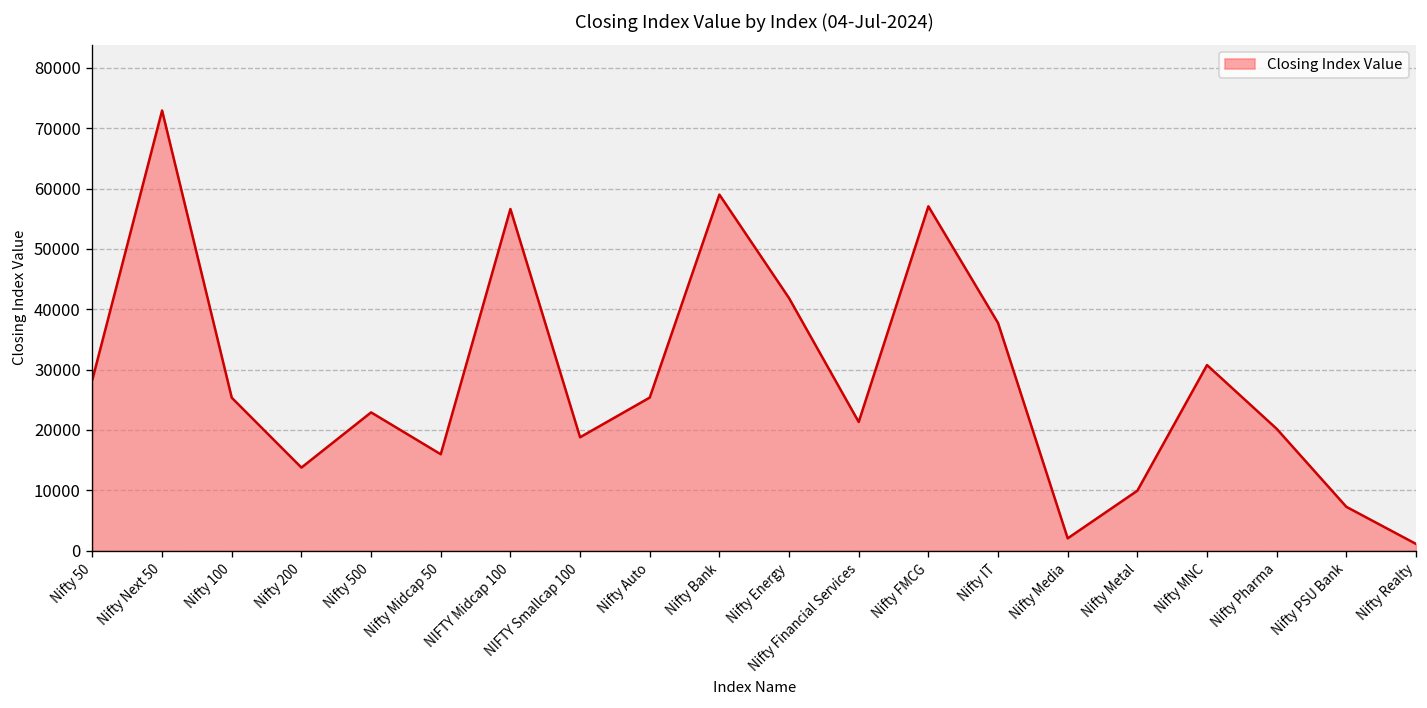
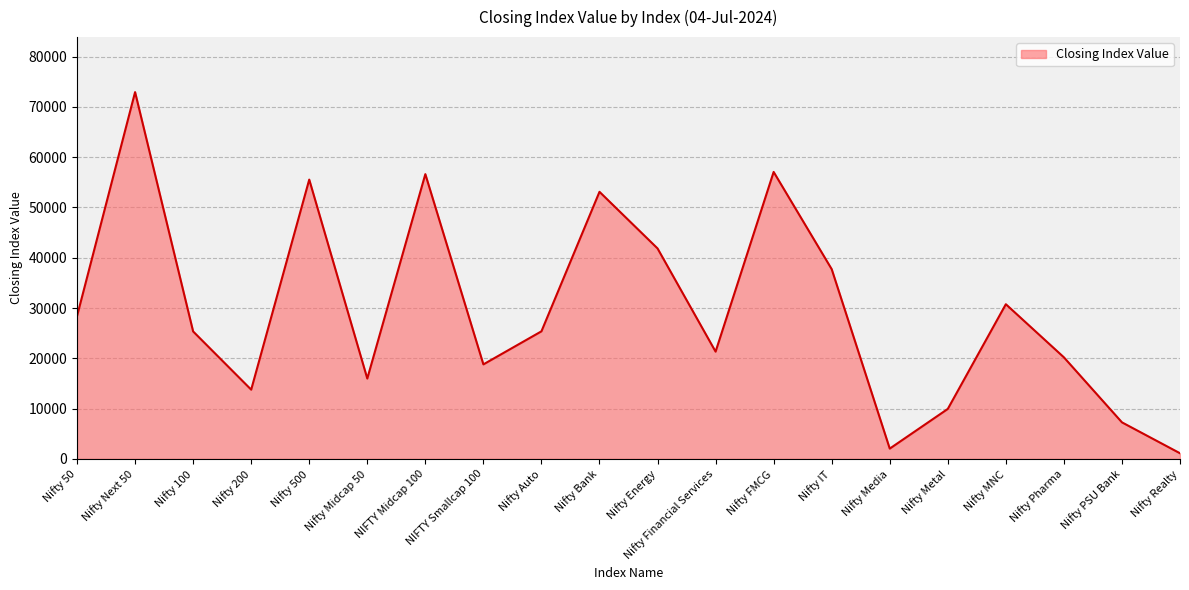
Nifty 500: 23000 -> 56000
Nifty Bank: 59000 -> 53000
